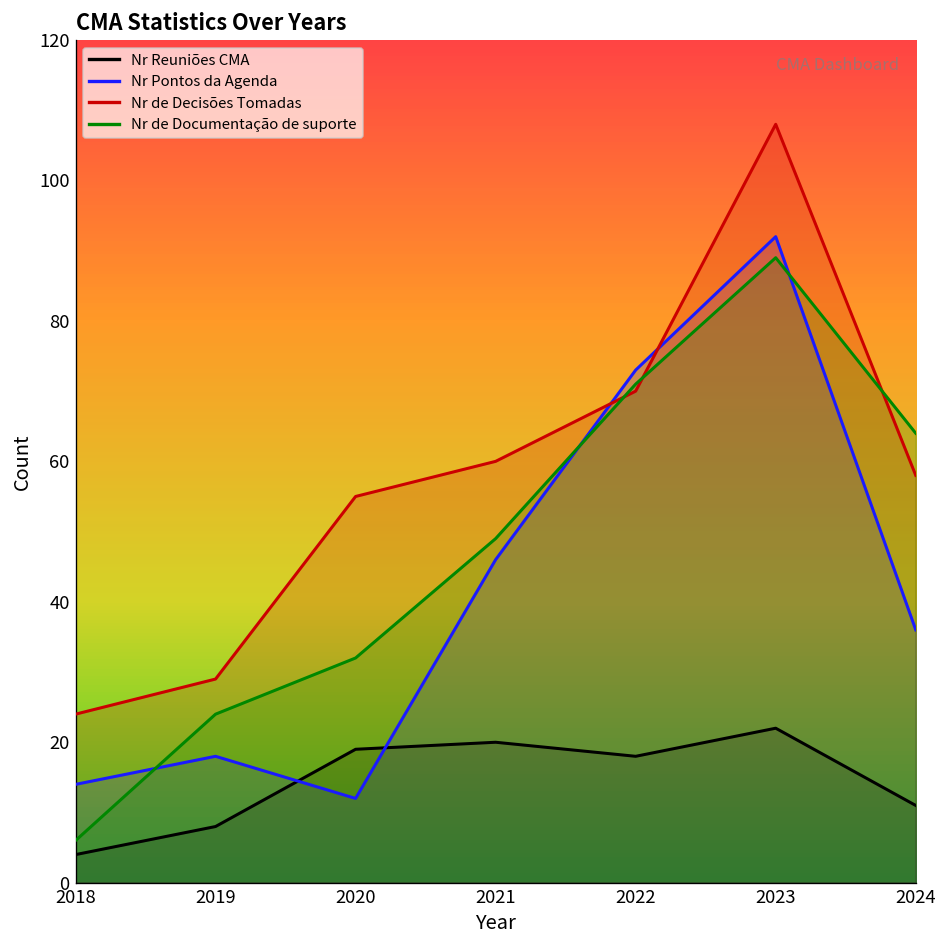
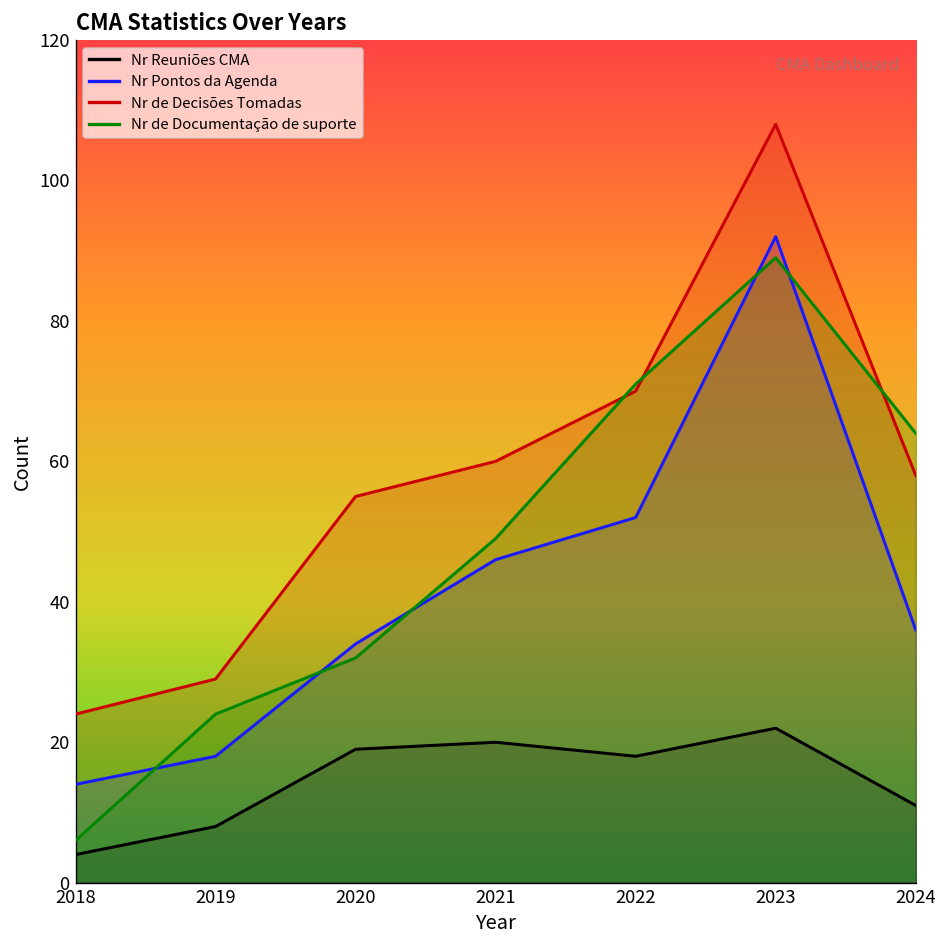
Nr Pontos da Agenda, 2020: 12 -> 34
Nr Pontos da Agenda, 2022: 73 -> 52
